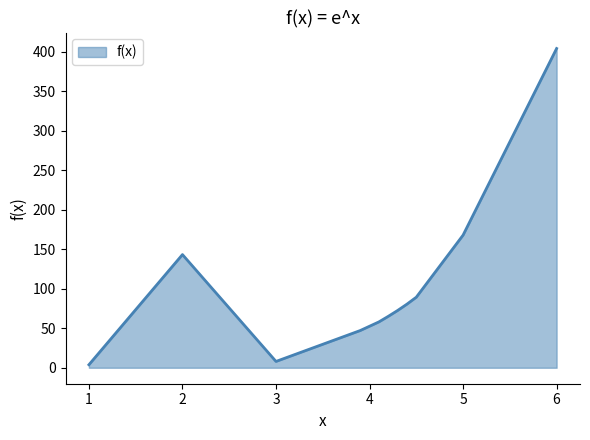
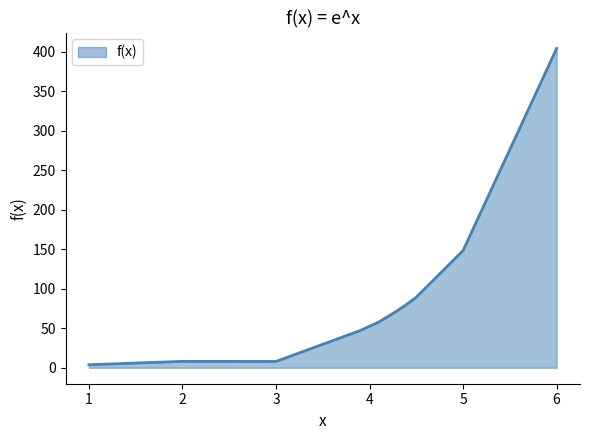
2: 140 -> 10
5: 170 -> 150
